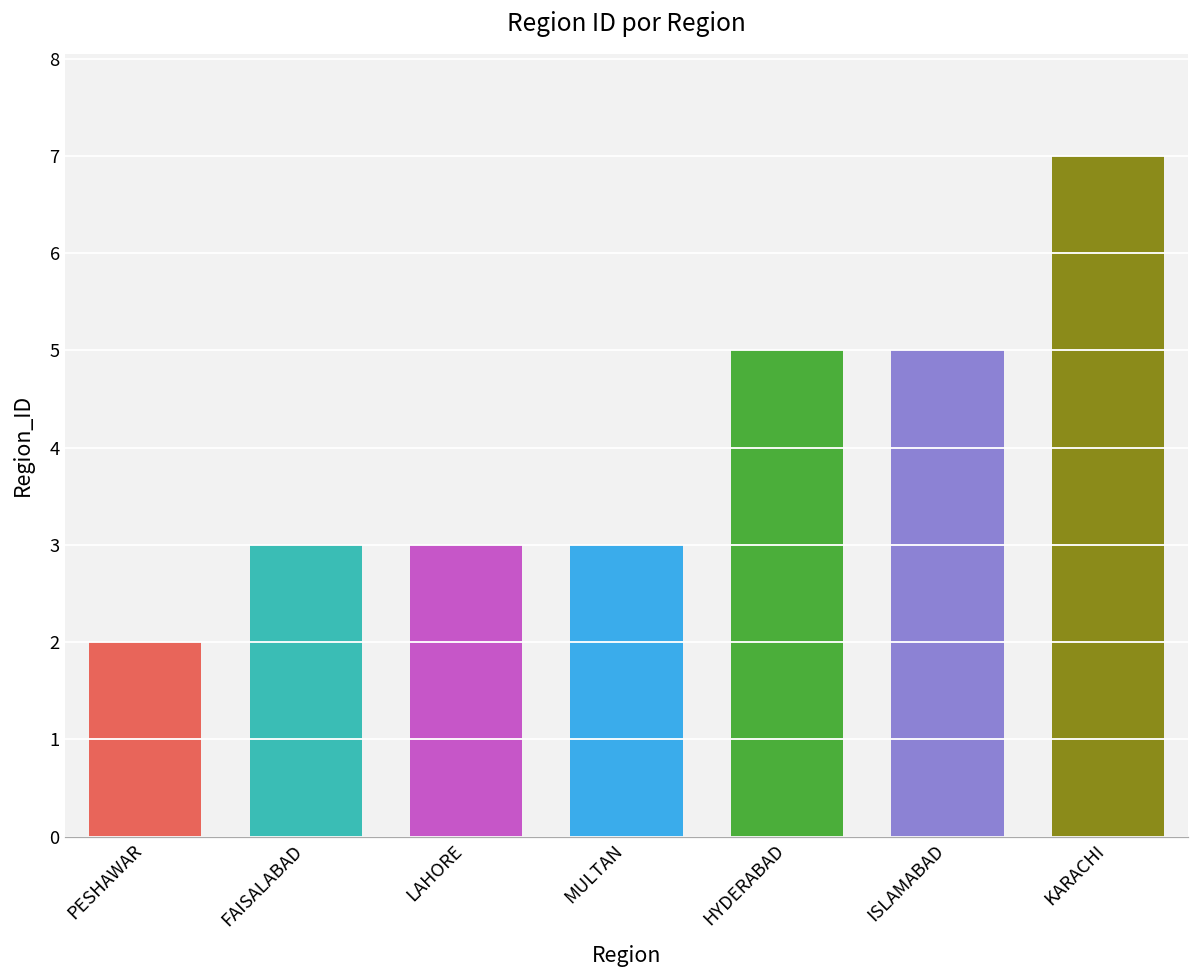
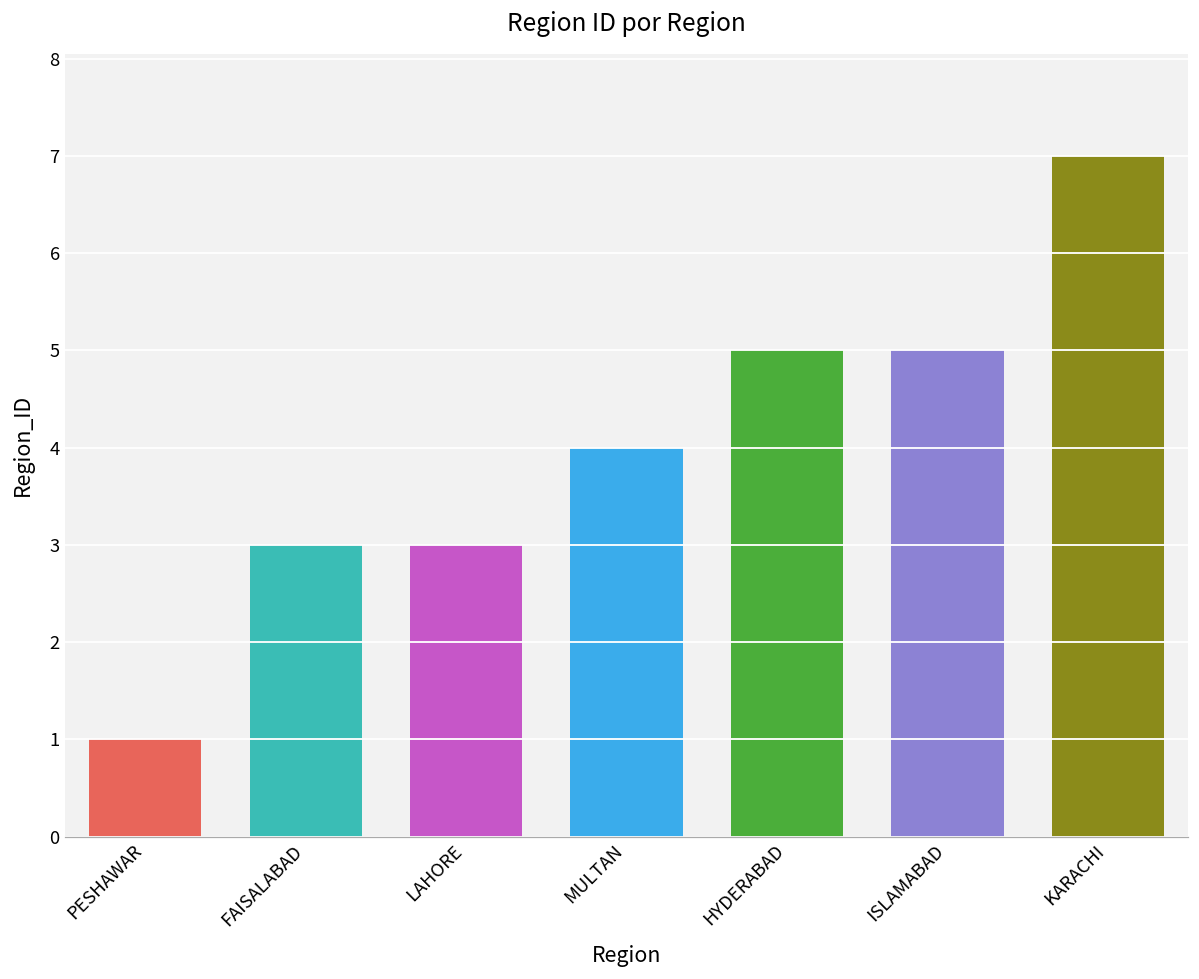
PESHAWAR: 2 -> 1
MULTAN: 3 -> 4
